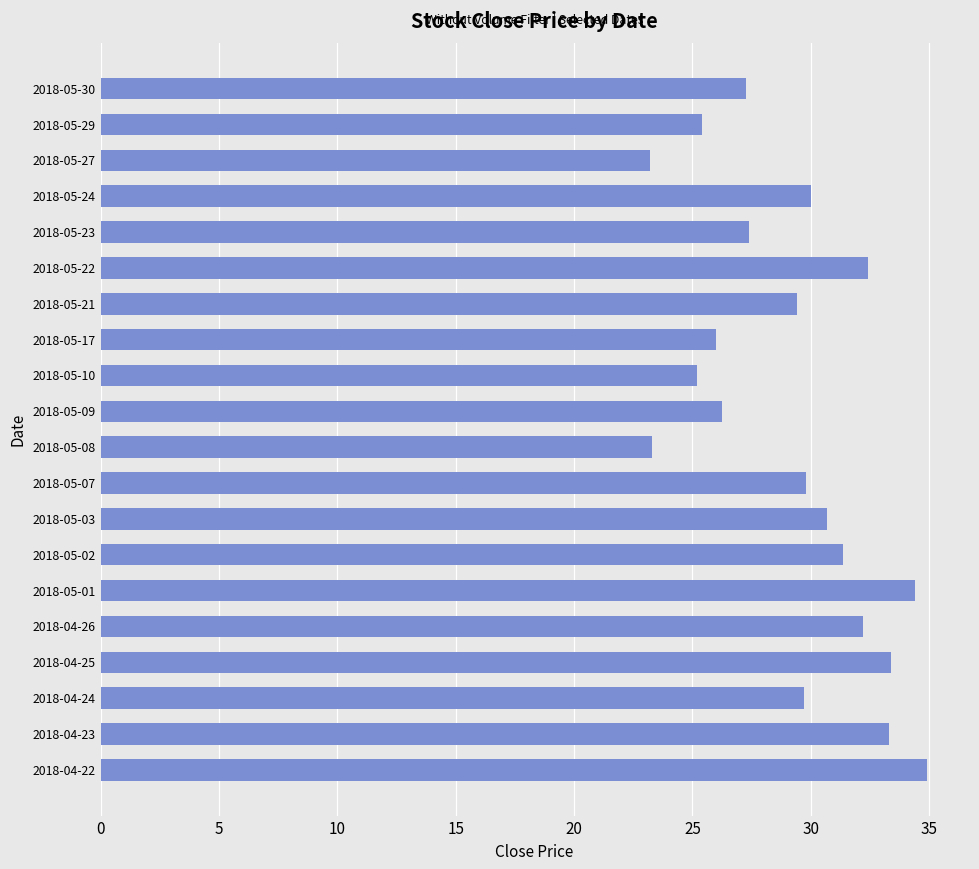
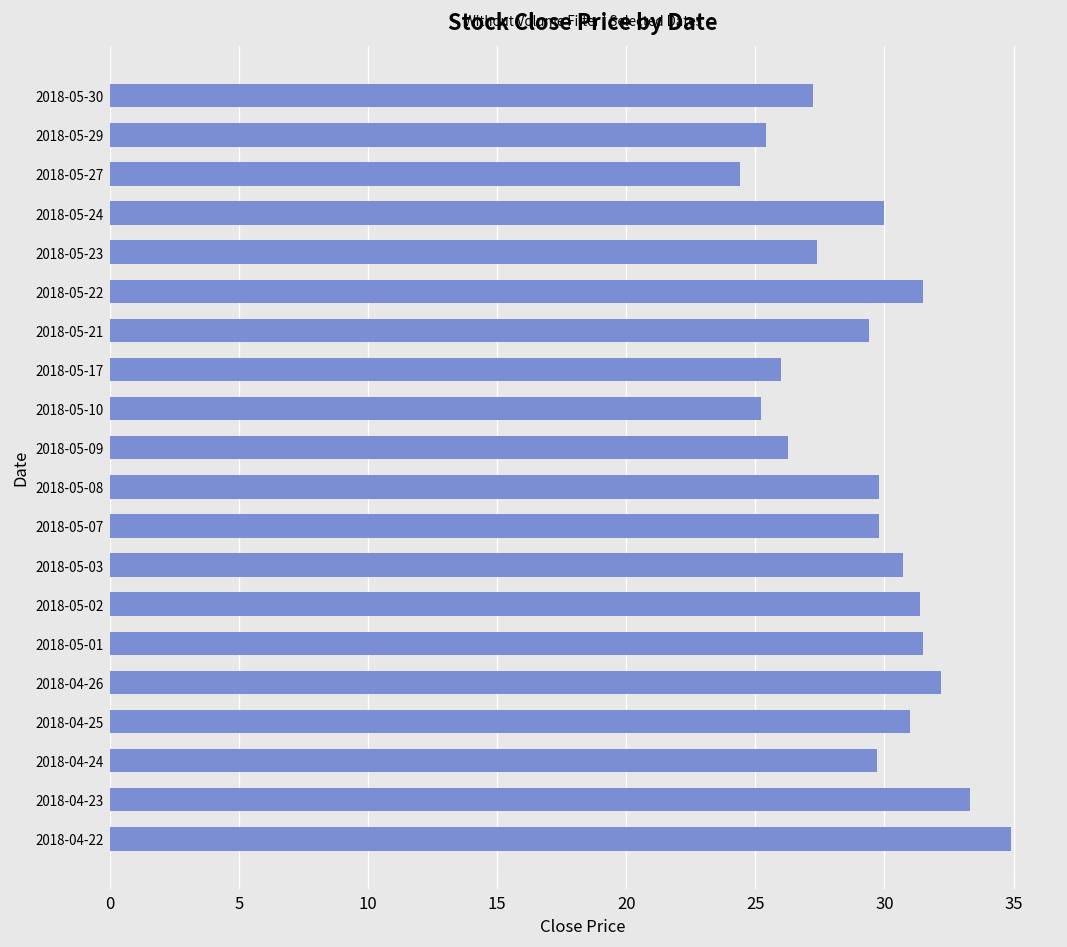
2018-05-27: 23.2 -> 24.4
2018-05-22: 32.4 -> 31.5
2018-05-08: 23.3 -> 29.8
2018-05-01: 34.4 -> 31.5
2018-04-25: 33.4 -> 31.0
